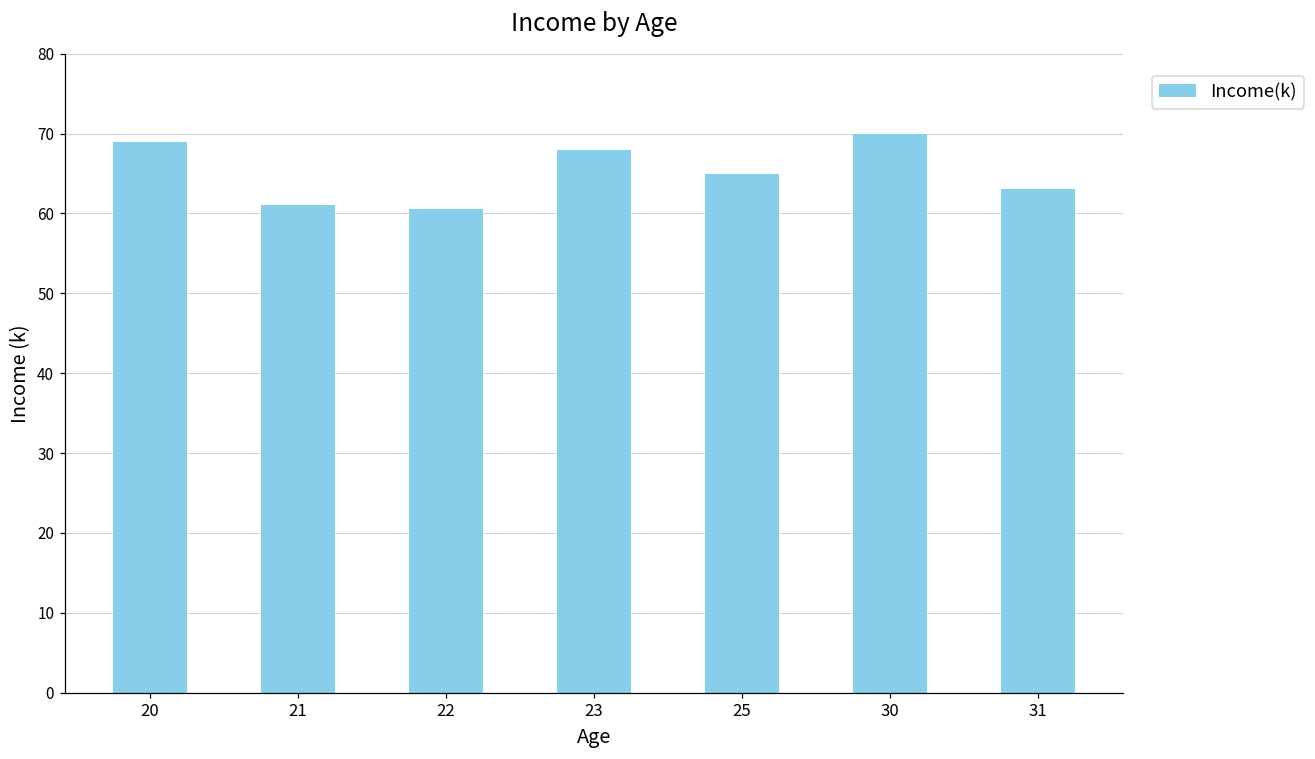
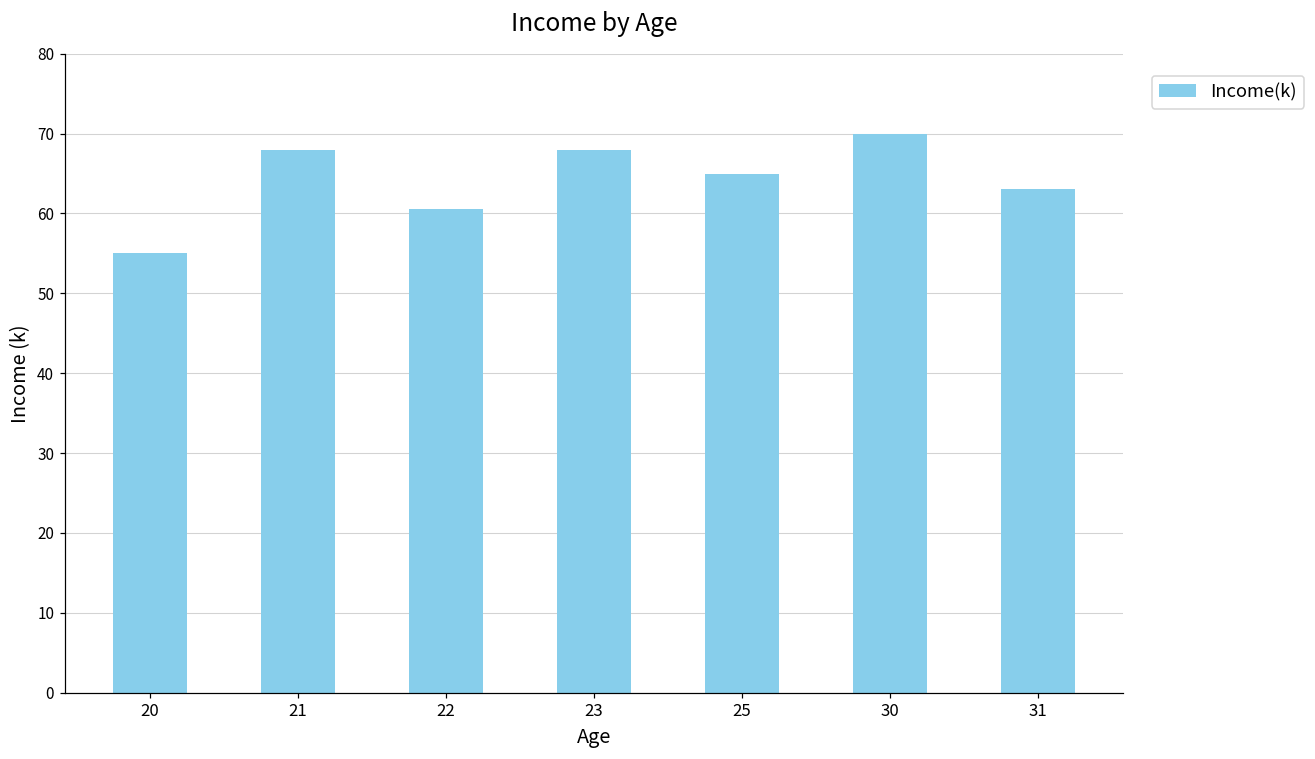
20: 69 -> 55
21: 61 -> 68
